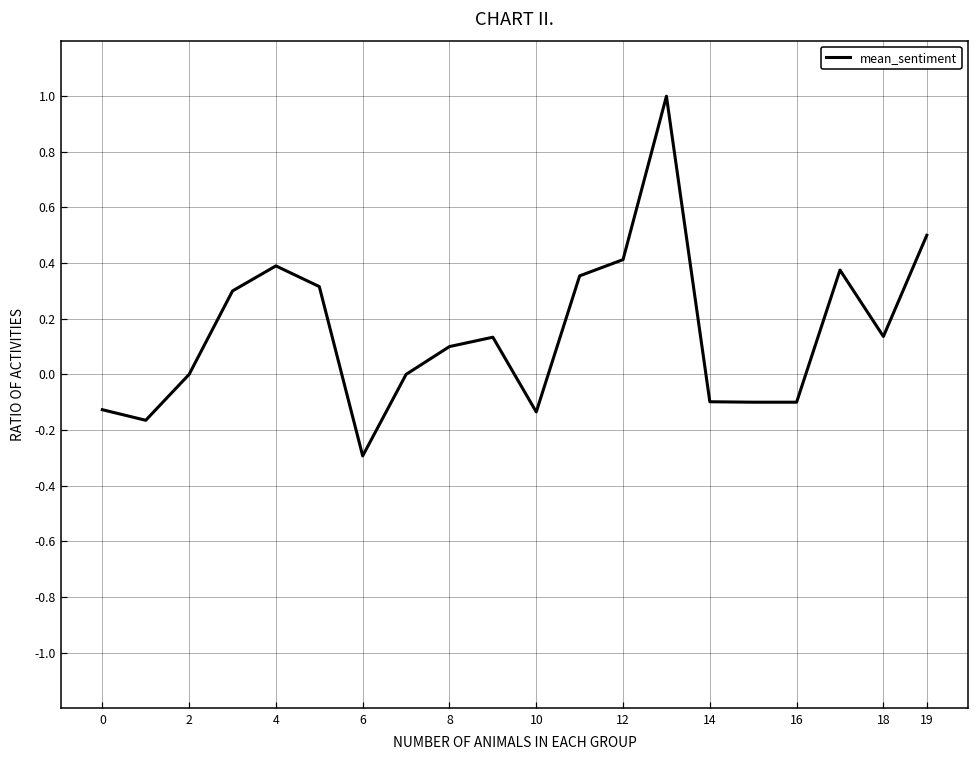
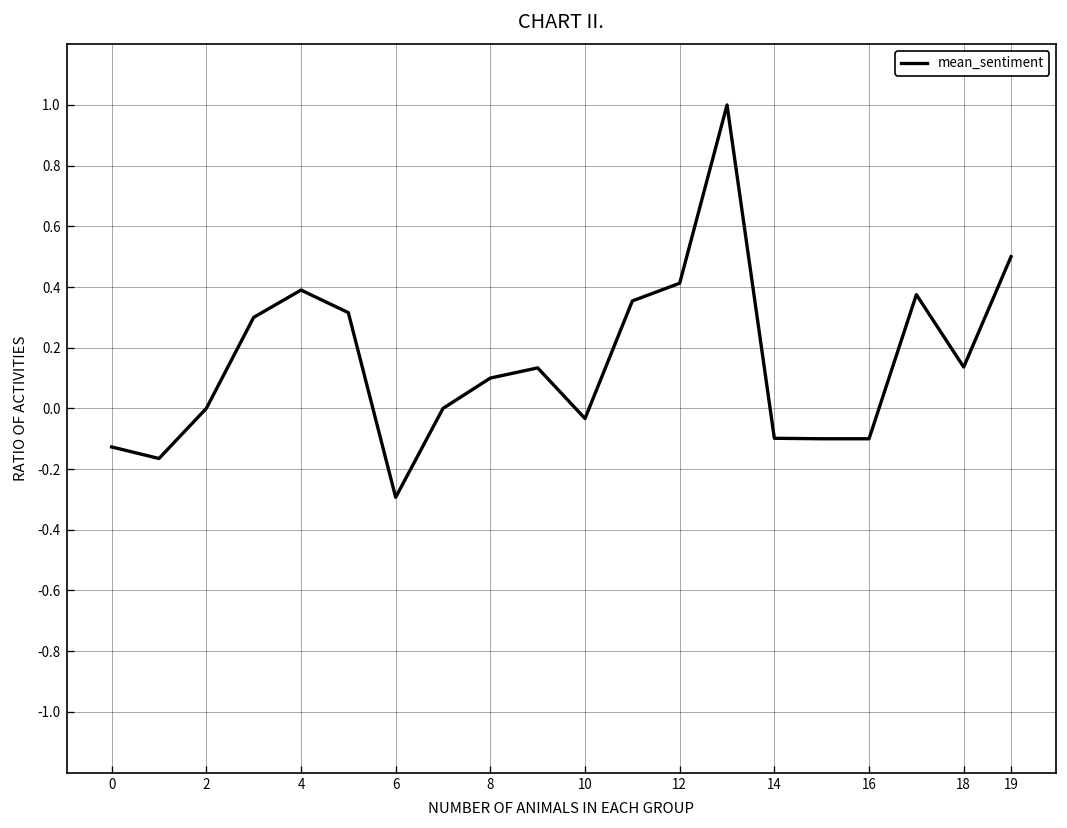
10: -0.14 -> -0.03
